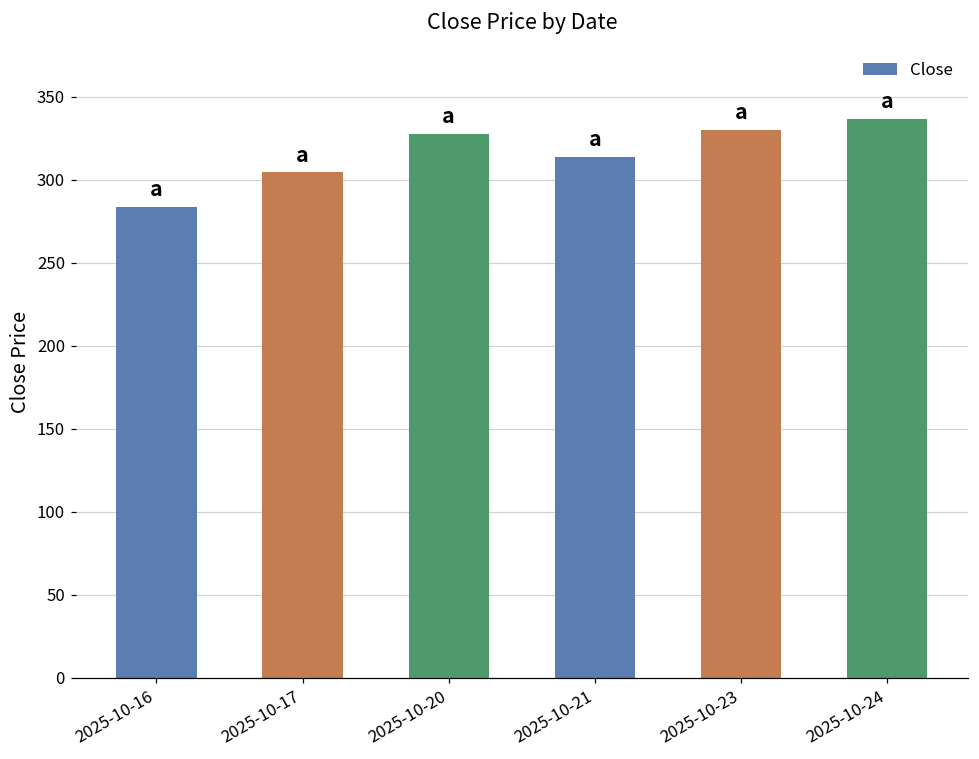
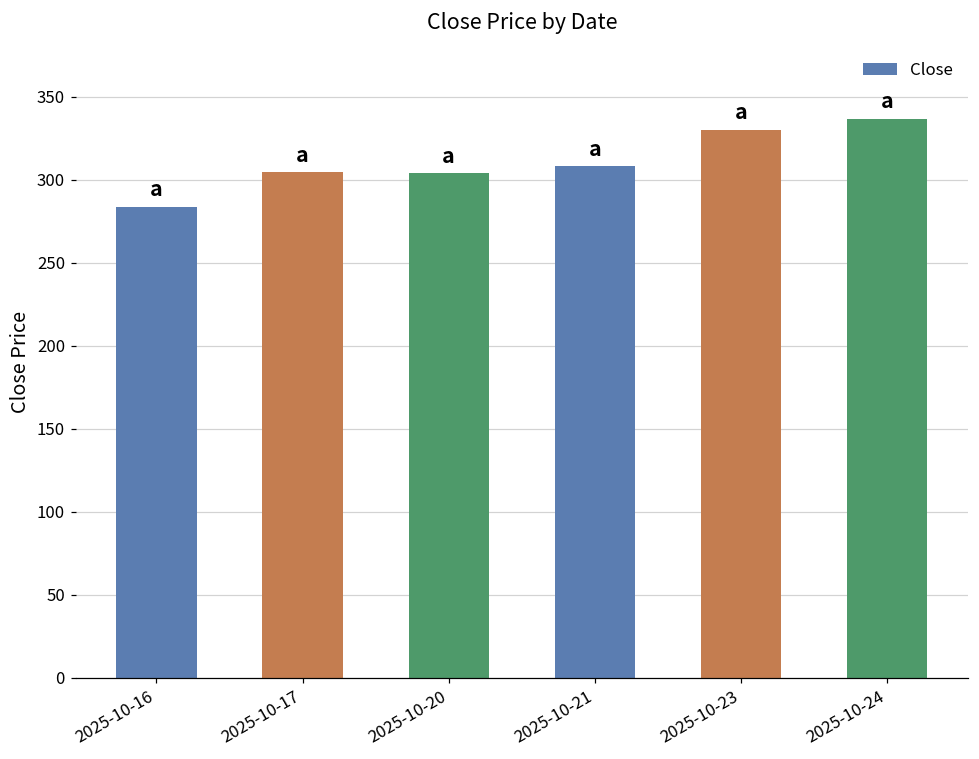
2025-10-20: 328 -> 304
2025-10-21: 314 -> 308
